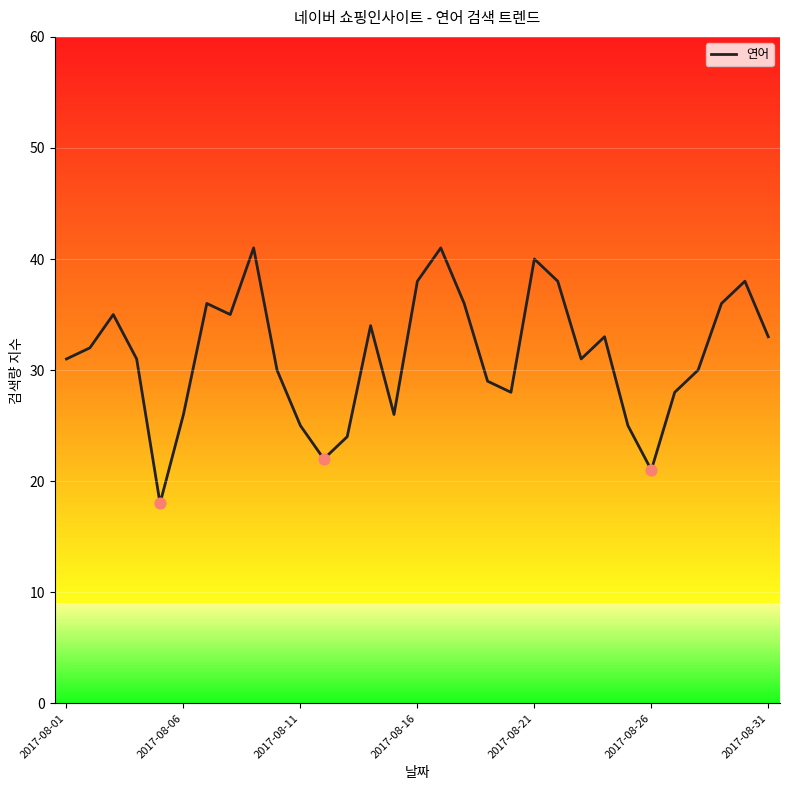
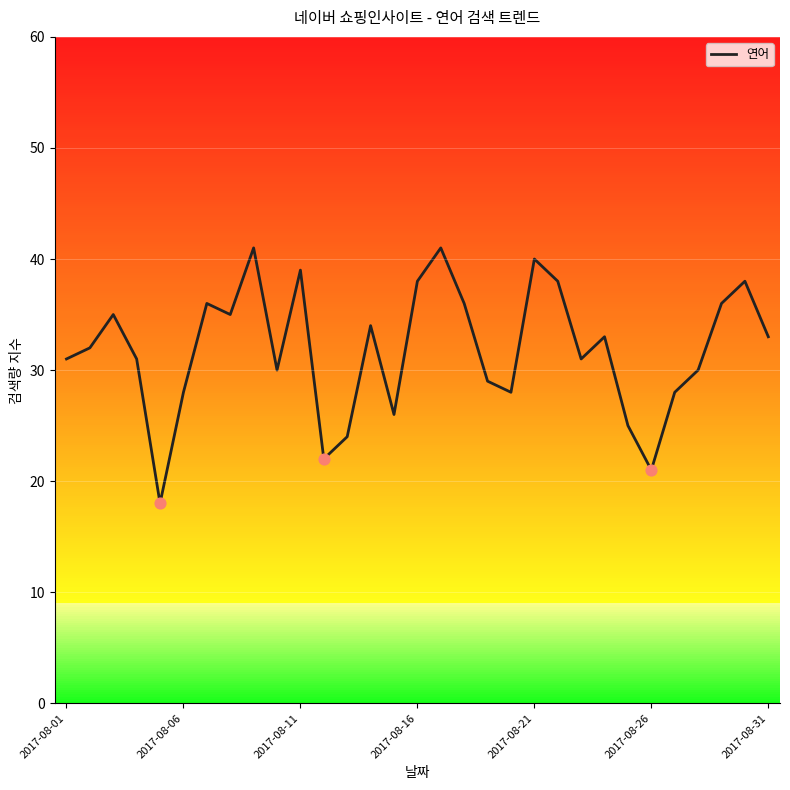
연어, 2017-08-06: 26 -> 28
연어, 2017-08-11: 25 -> 39
